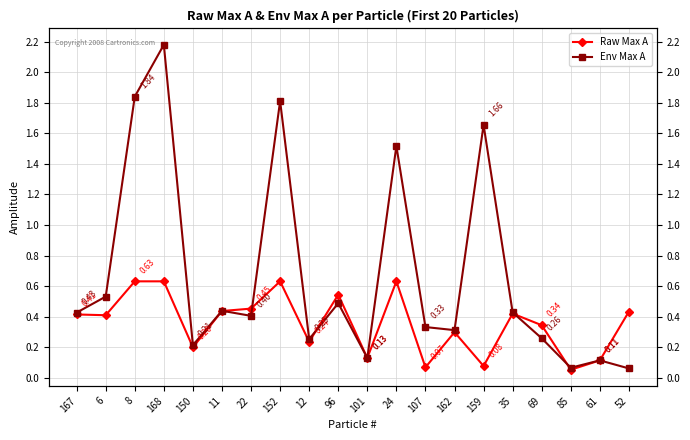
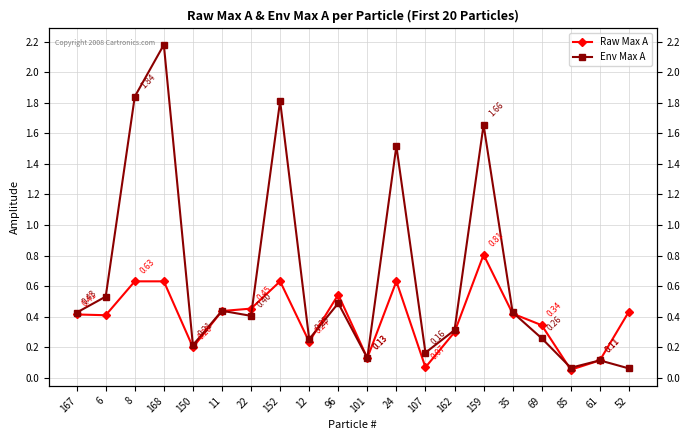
Env Max A, 107: 0.33 -> 0.16
Raw Max A, 159: 0.08 -> 0.81
